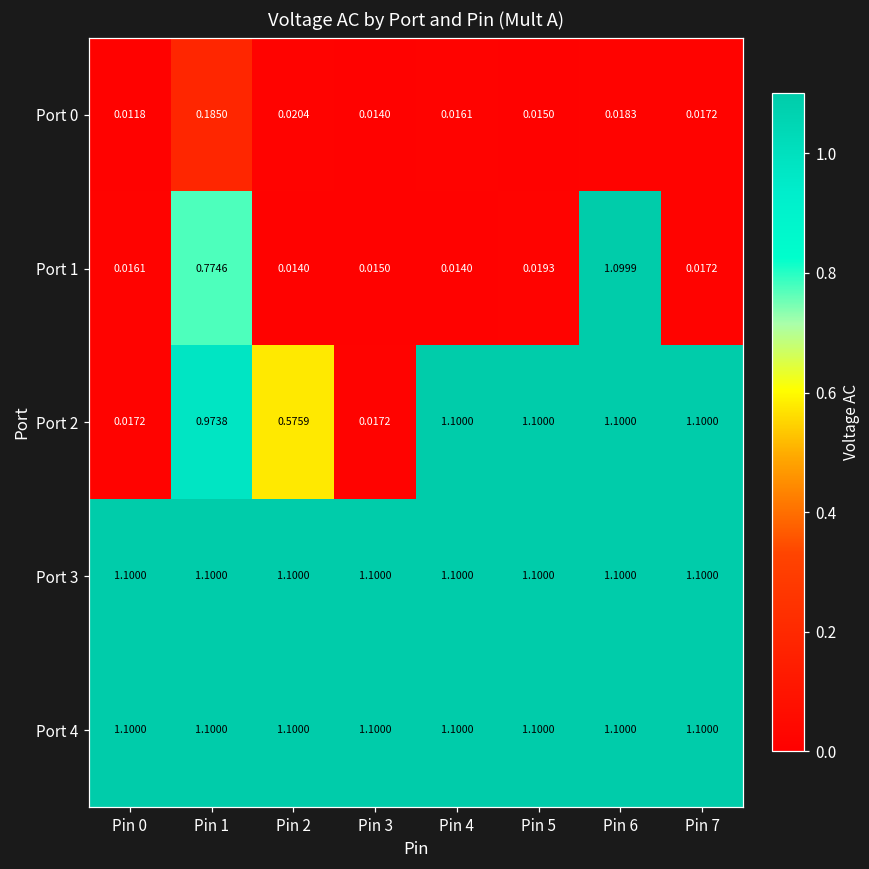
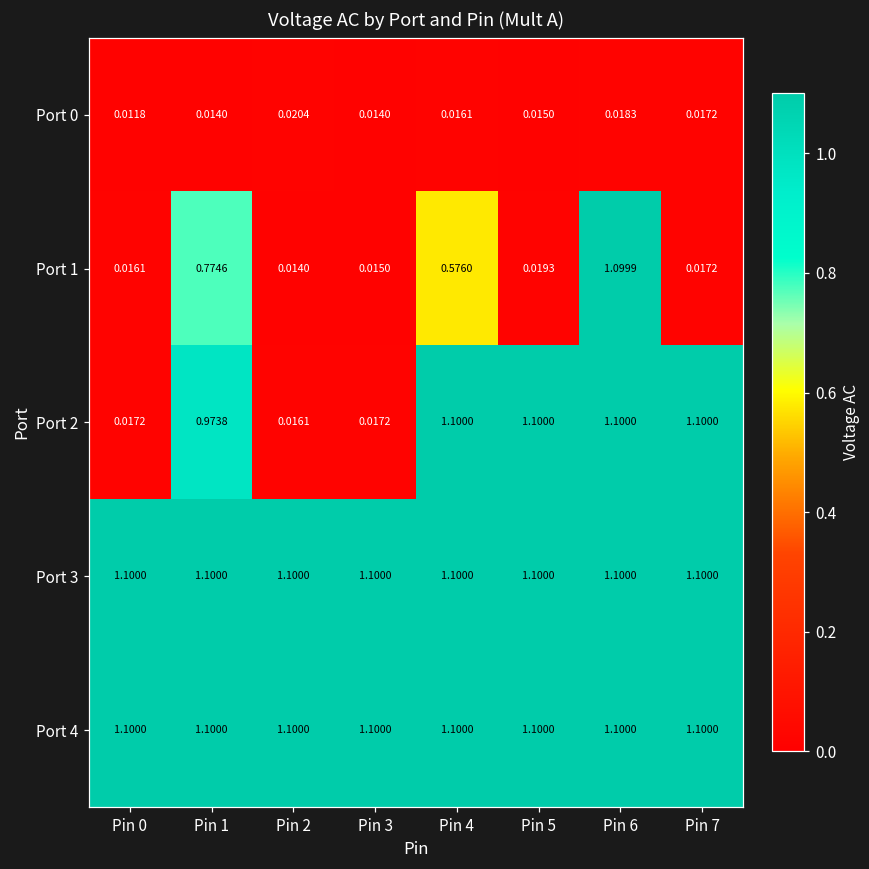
Port 0, Pin 1: 0.1850 -> 0.0140
Port 1, Pin 4: 0.0140 -> 0.5760
Port 2, Pin 2: 0.5759 -> 0.0161
